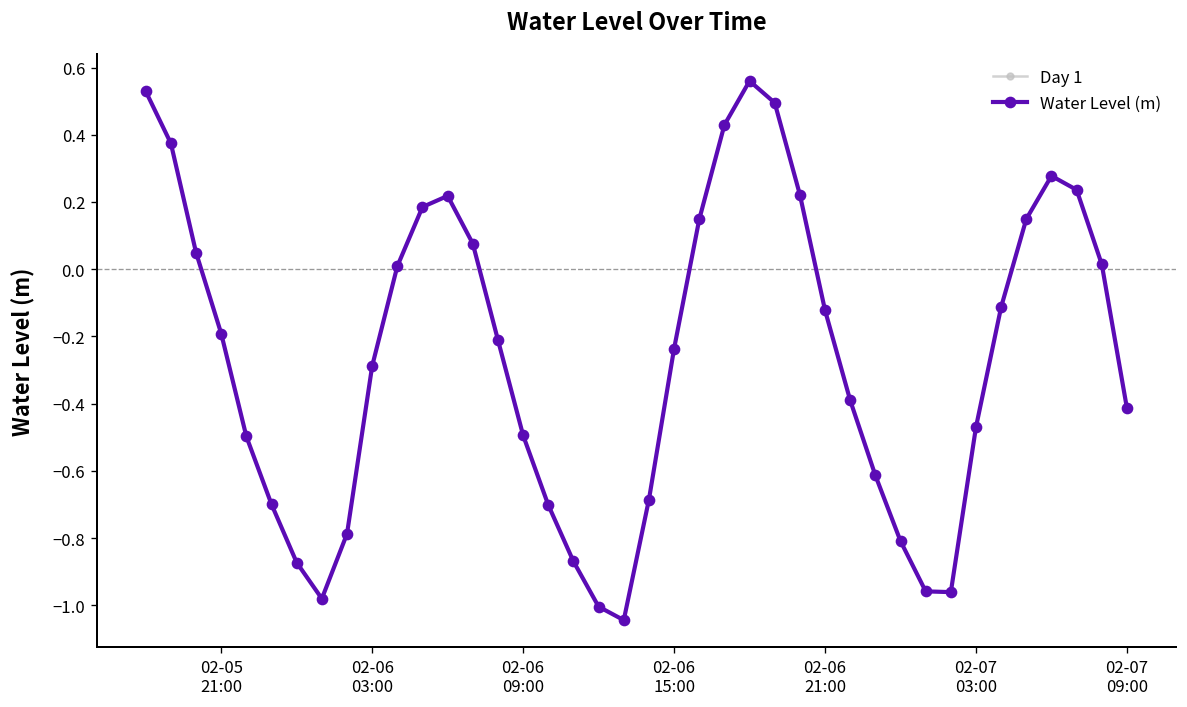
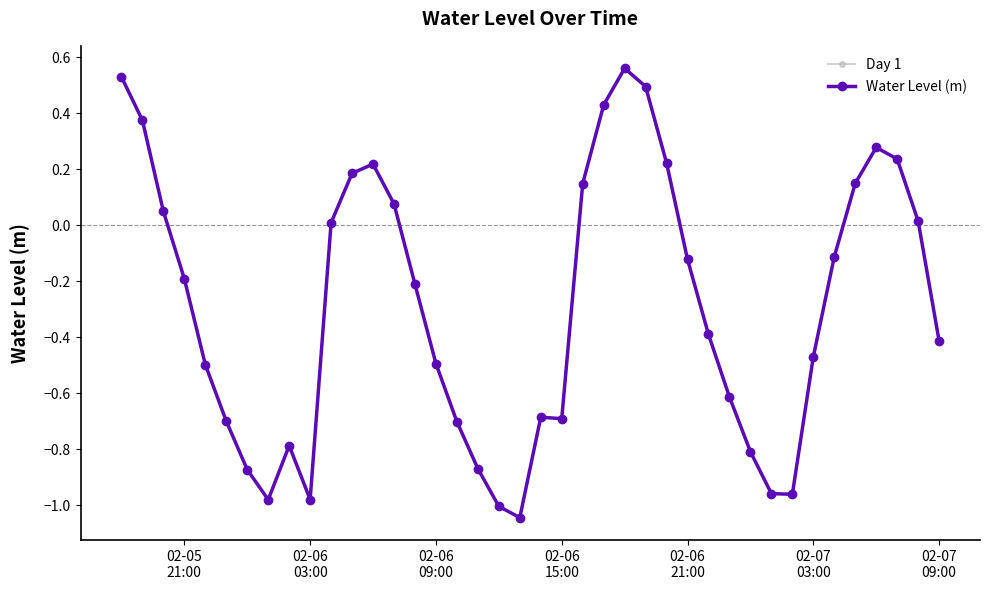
Water Level (m), 02-06 03:00: -0.29 -> -0.98
Water Level (m), 02-06 15:00: -0.24 -> -0.69
